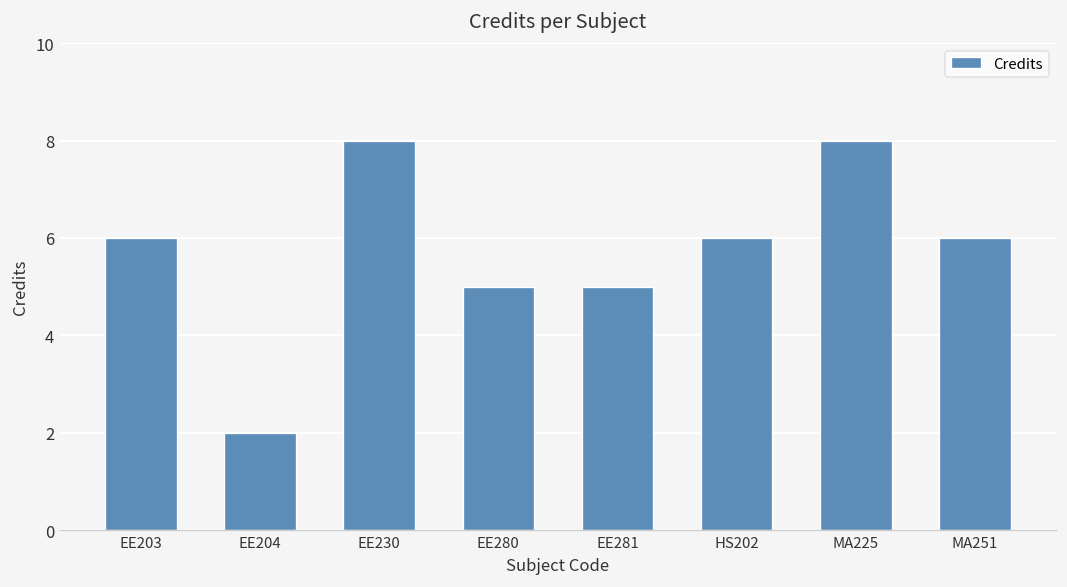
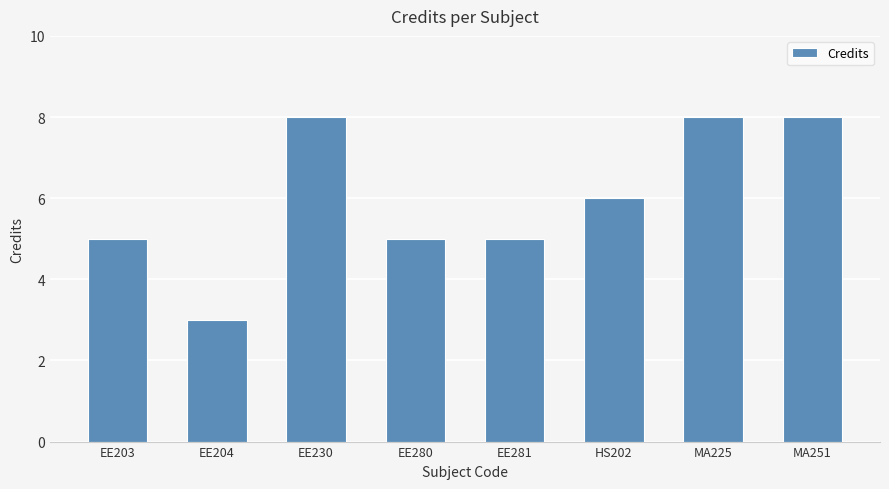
EE203: 6 -> 5
EE204: 2 -> 3
MA251: 6 -> 8
